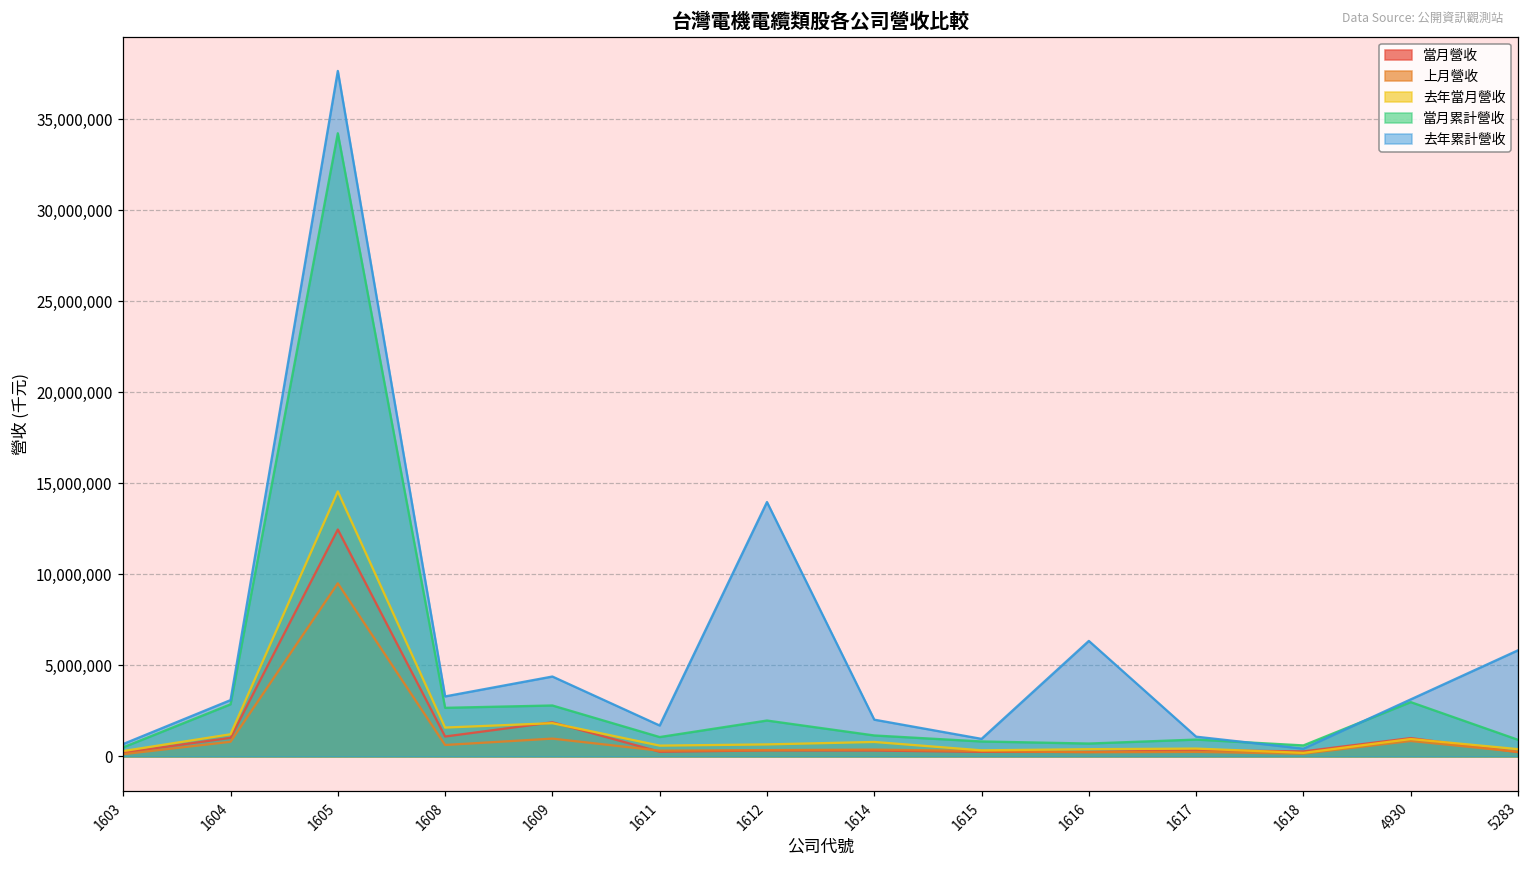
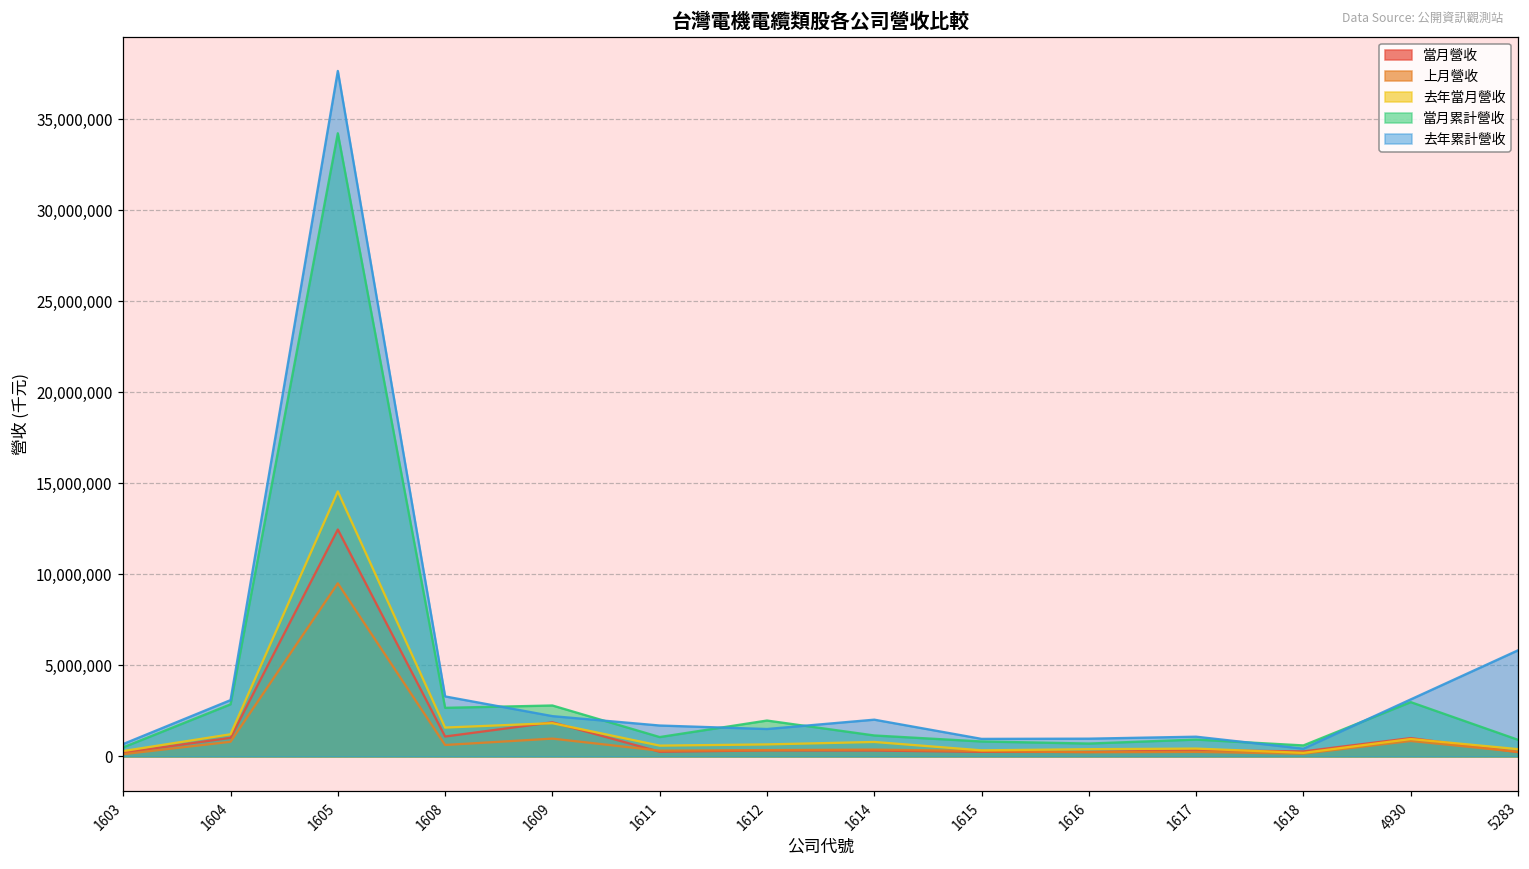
去年累計營收, 1609: 4,400,000 -> 2,200,000
去年累計營收, 1612: 14,000,000 -> 1,500,000
去年累計營收, 1616: 6,300,000 -> 1,000,000
